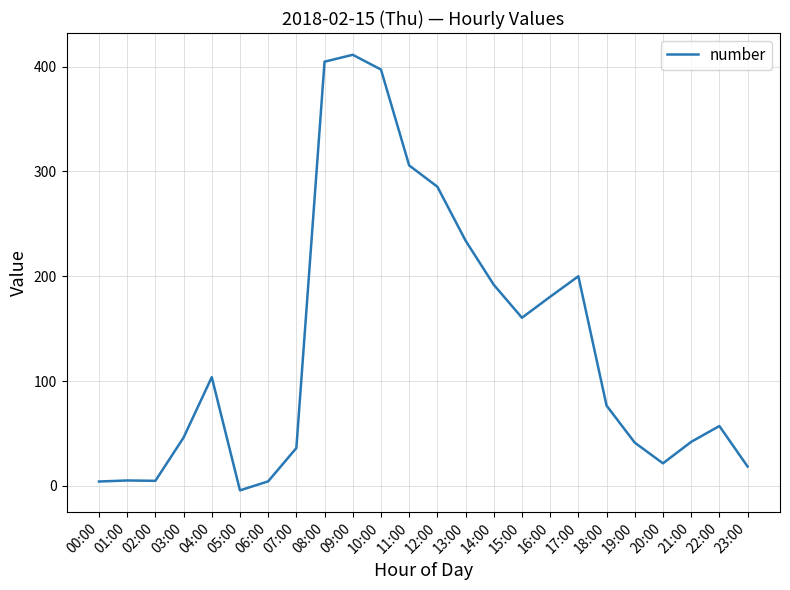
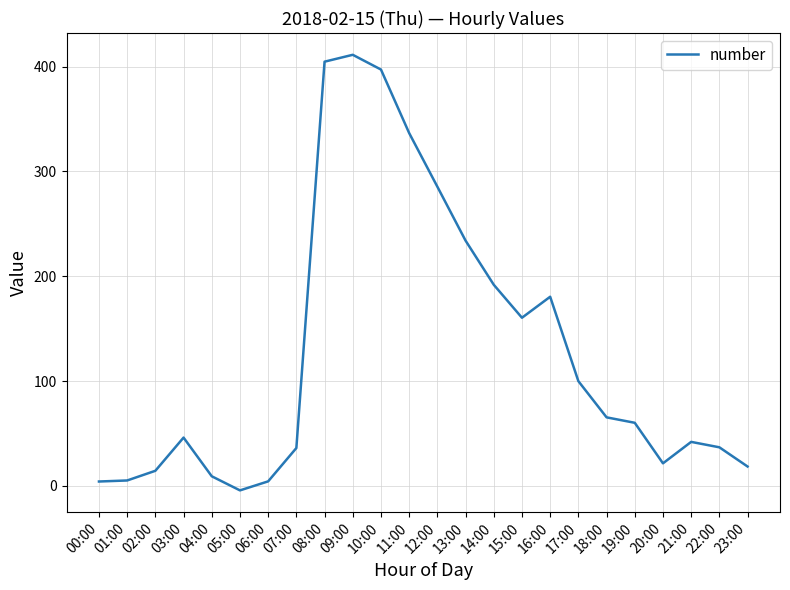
02:00: 5 -> 14
04:00: 104 -> 9
11:00: 306 -> 337
17:00: 200 -> 100
18:00: 77 -> 65
19:00: 41 -> 60
22:00: 57 -> 37
